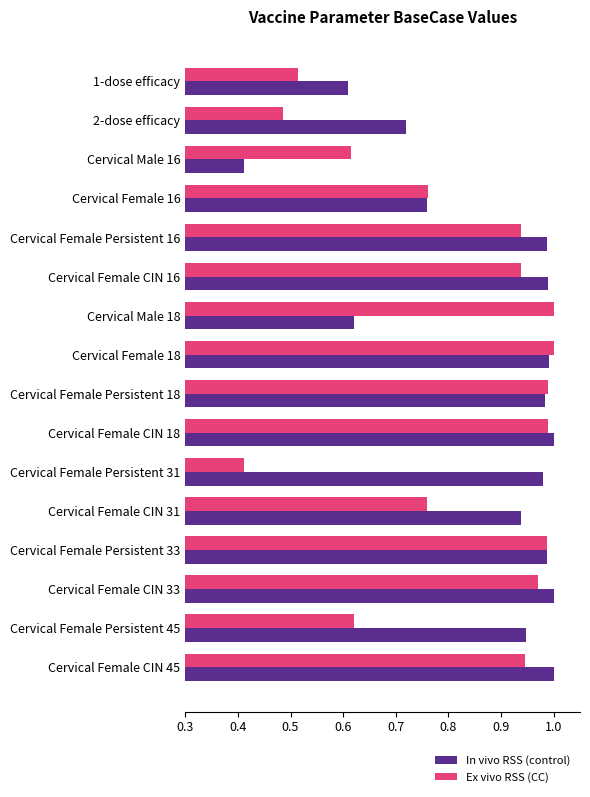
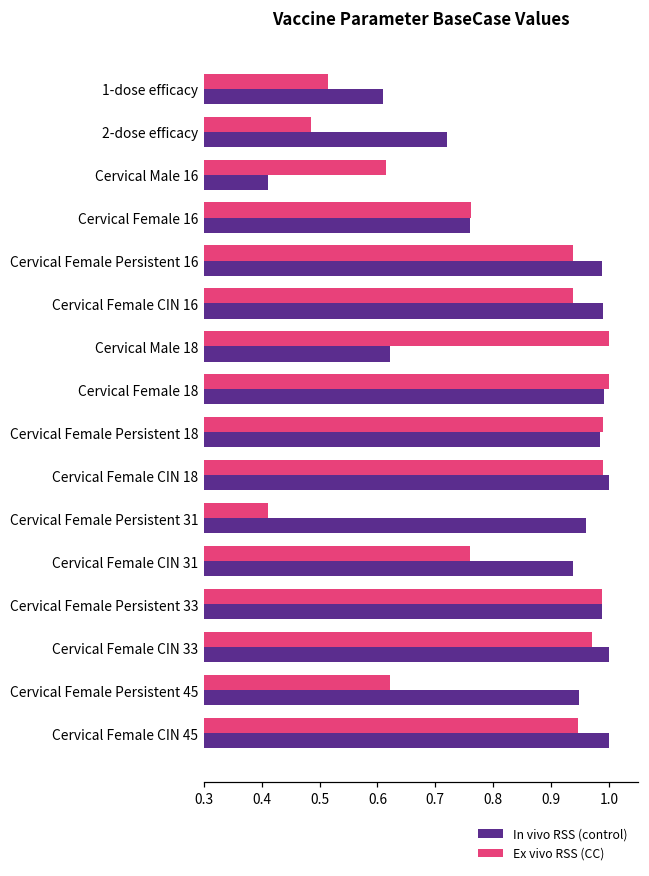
In vivo RSS (control), Cervical Female Persistent 31: 0.98 -> 0.96
